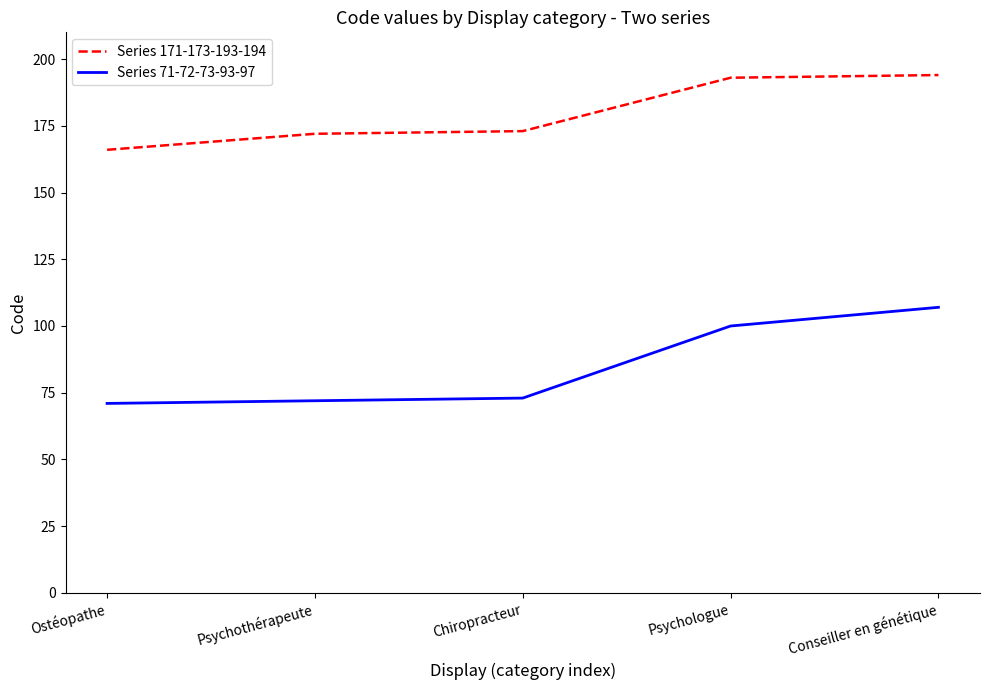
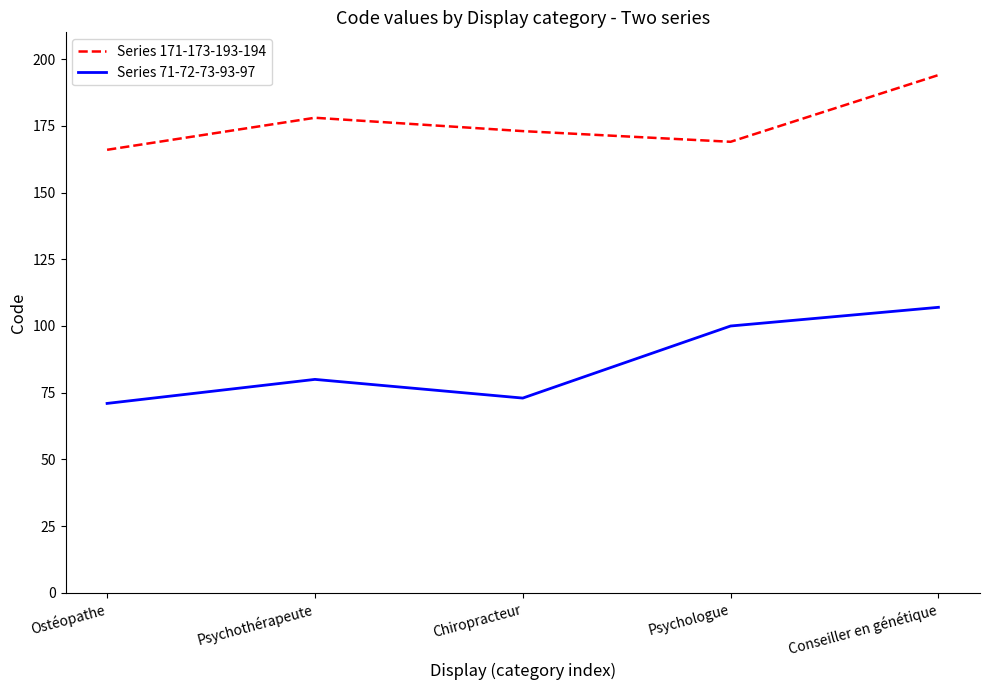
Series 171-173-193-194, Psychothérapeute: 172 -> 178
Series 71-72-73-93-97, Psychothérapeute: 72 -> 80
Series 171-173-193-194, Psychologue: 193 -> 169
